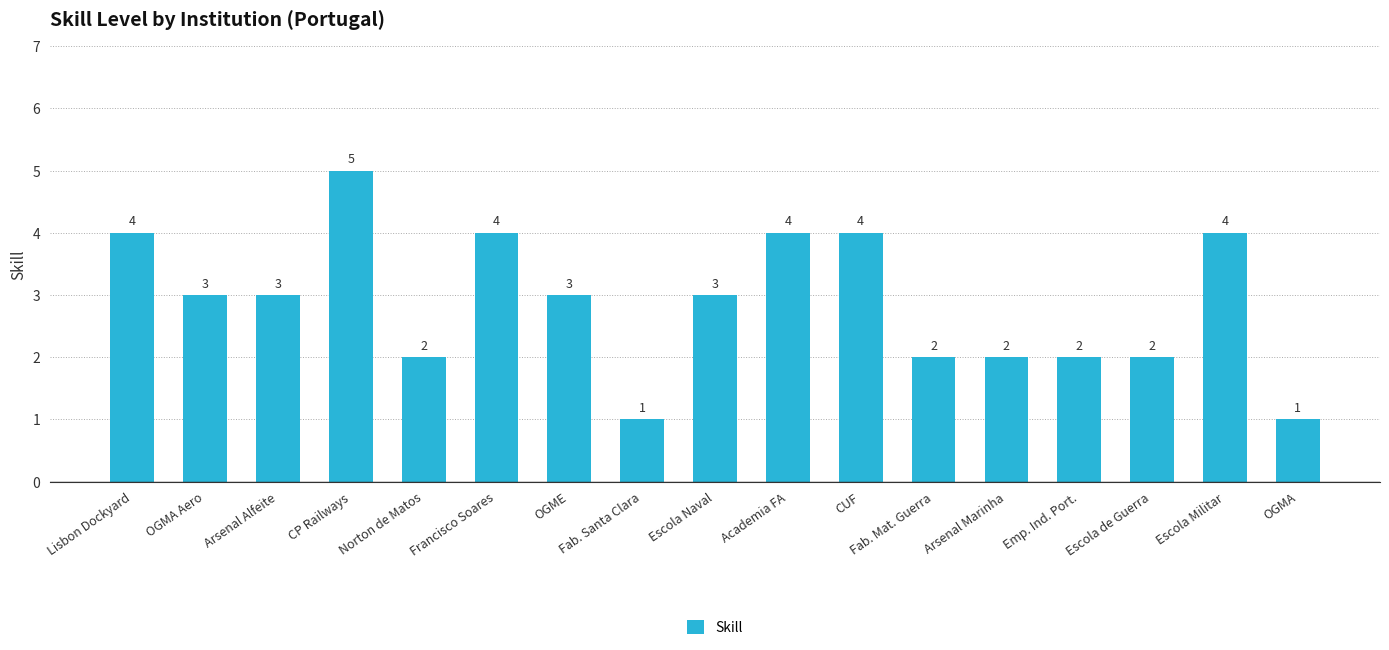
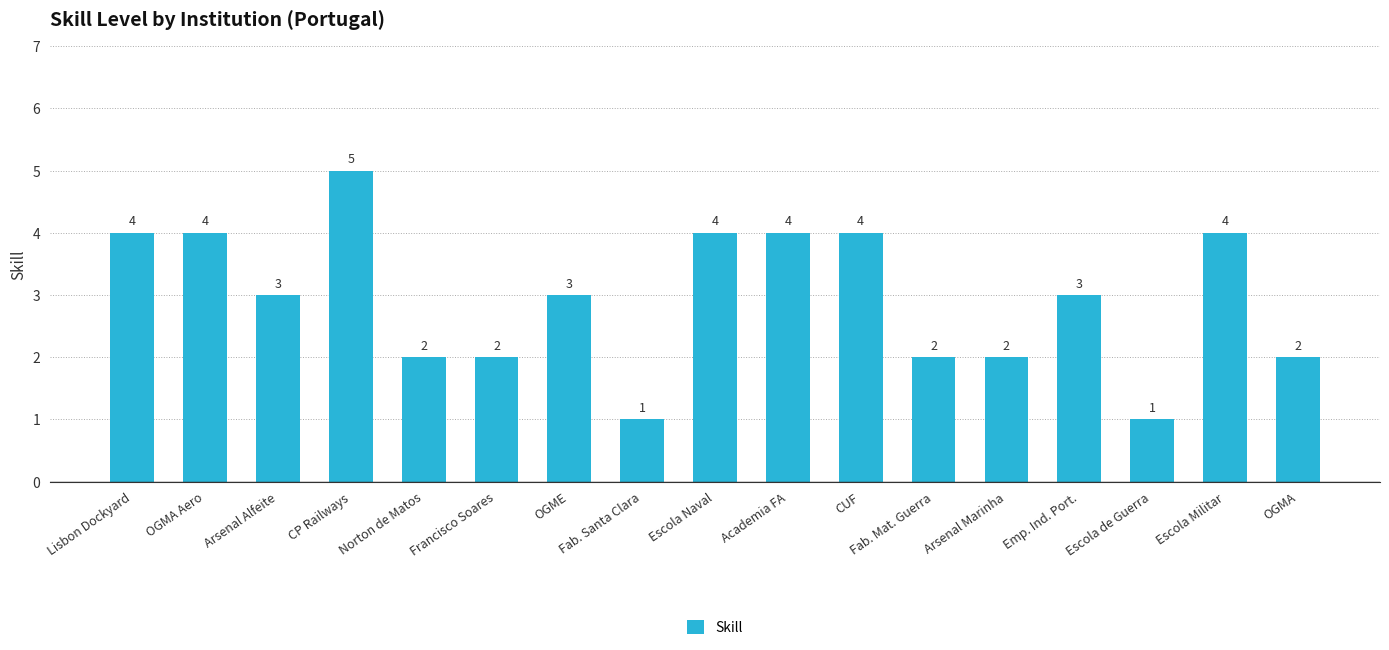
OGMA Aero: 3 -> 4
Francisco Soares: 4 -> 2
Escola Naval: 3 -> 4
Emp. Ind. Port.: 2 -> 3
Escola de Guerra: 2 -> 1
OGMA: 1 -> 2
